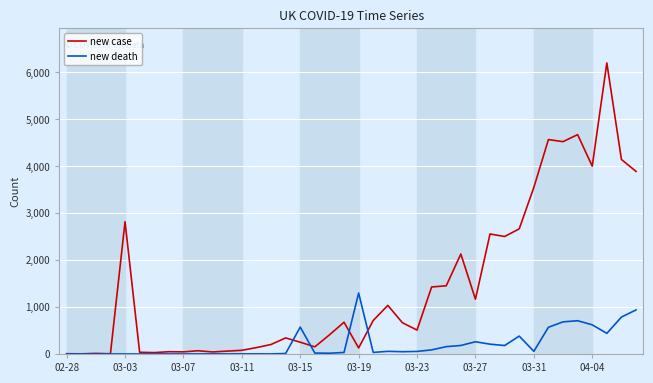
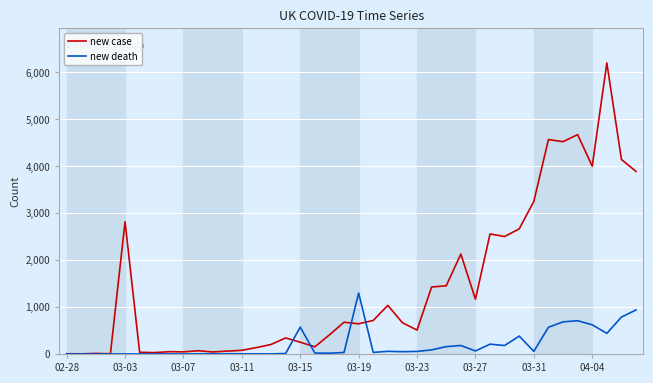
new case, 03-19: 100 -> 600
new death, 03-27: 300 -> 100
new case, 03-31: 3,500 -> 3,300
